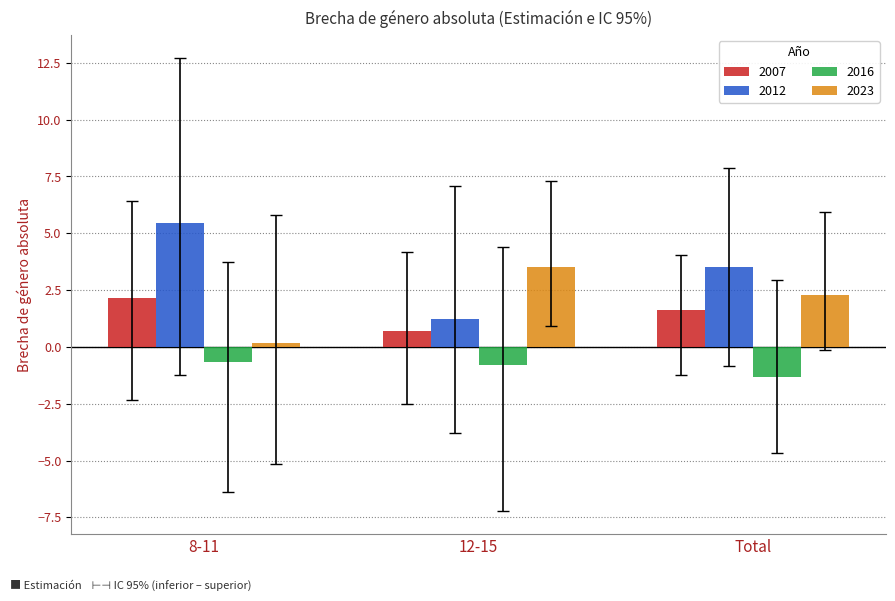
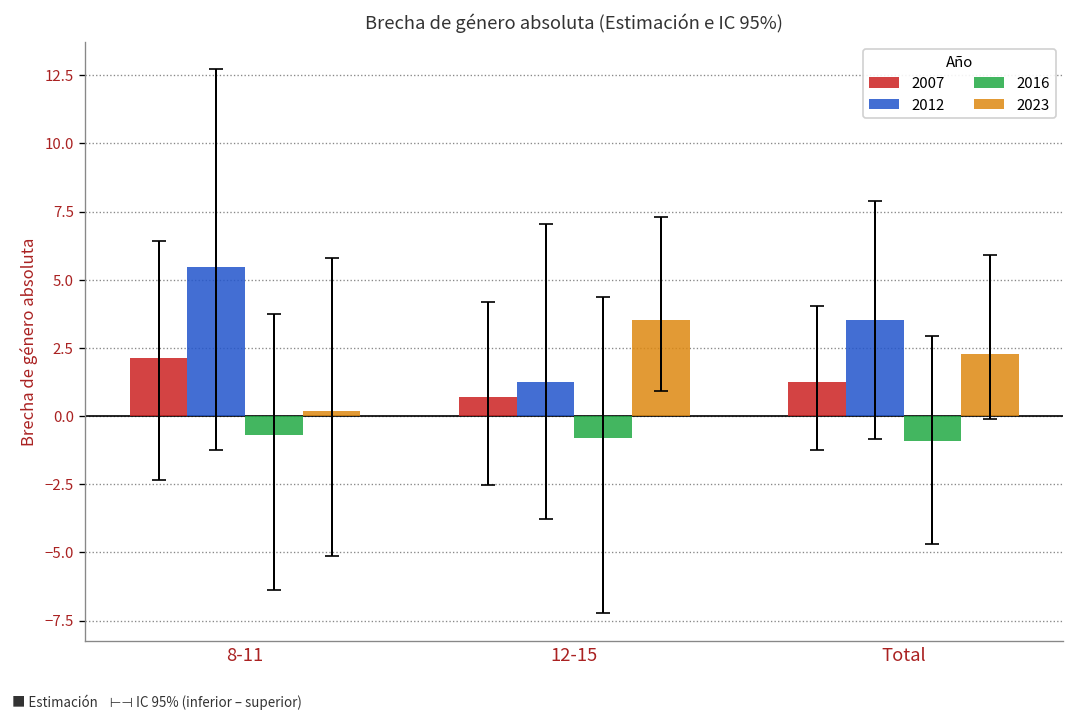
2007, Total: 1.6 -> 1.3
2016, Total: -1.3 -> -0.9
